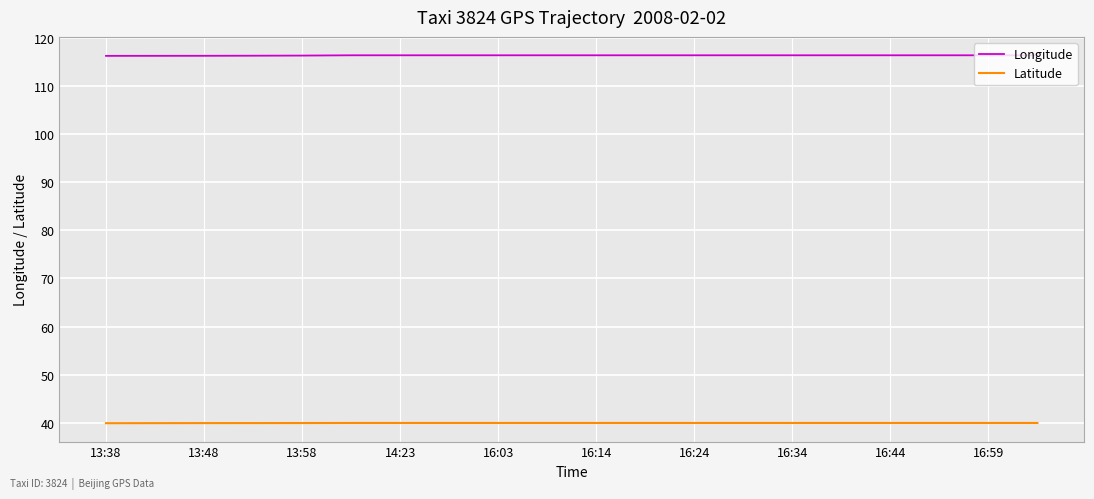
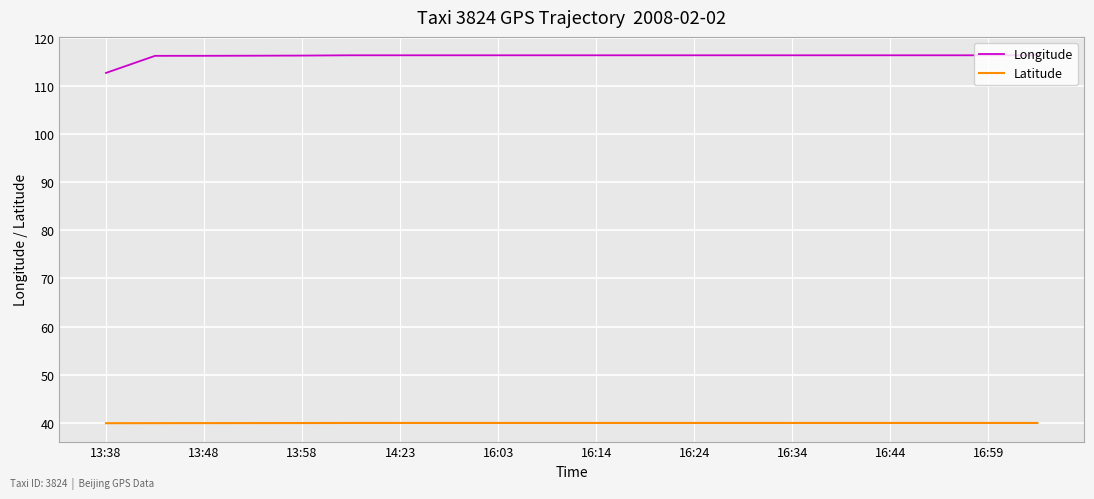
Longitude, 13:38: 116 -> 113
